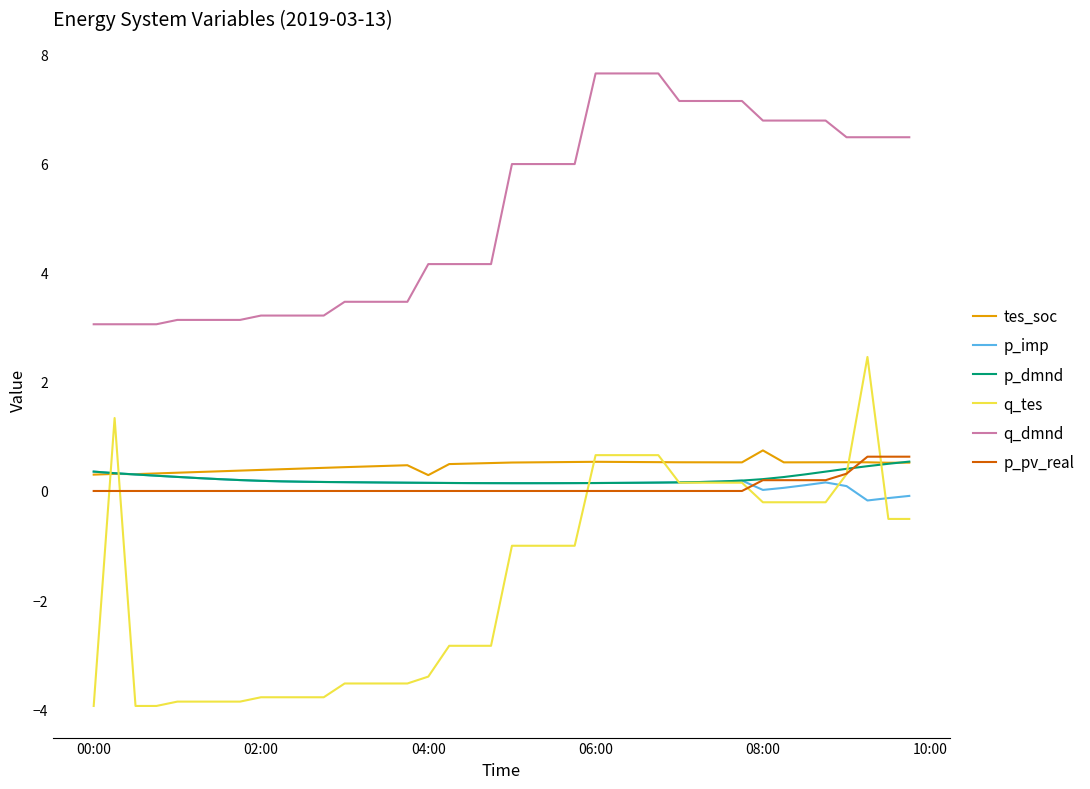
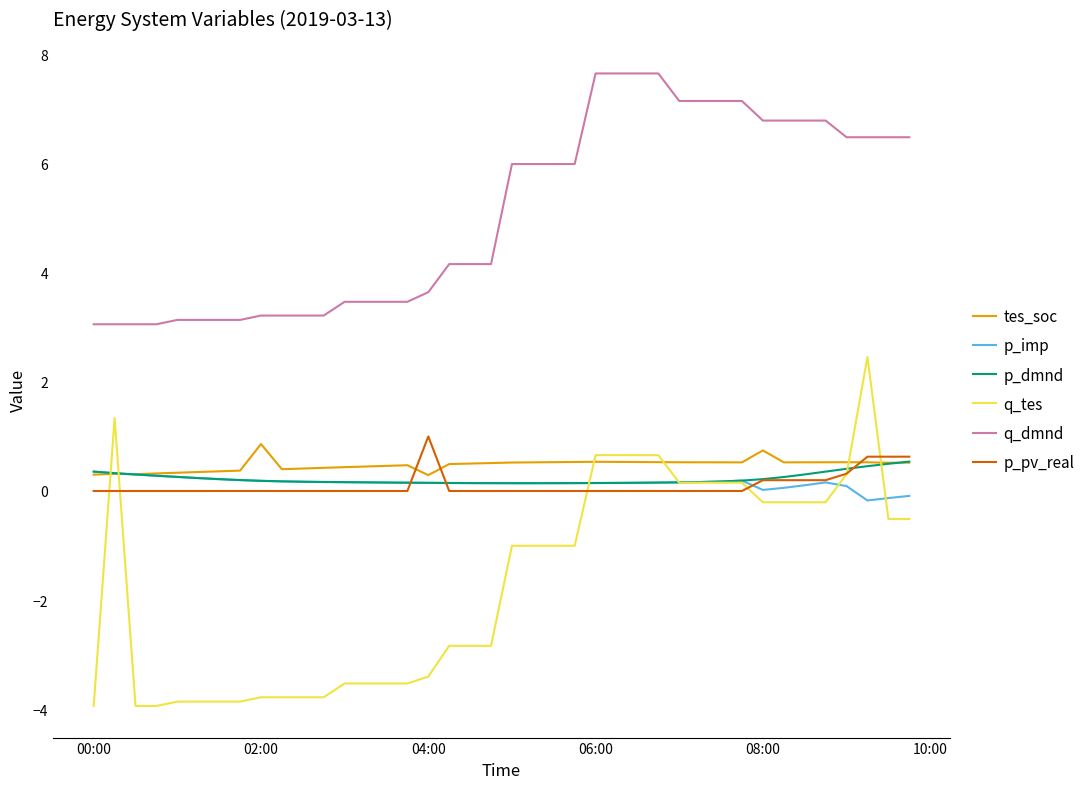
tes_soc, 02:00: 0.4 -> 0.9
q_dmnd, 04:00: 4.2 -> 3.6
p_pv_real, 04:00: 0 -> 1
